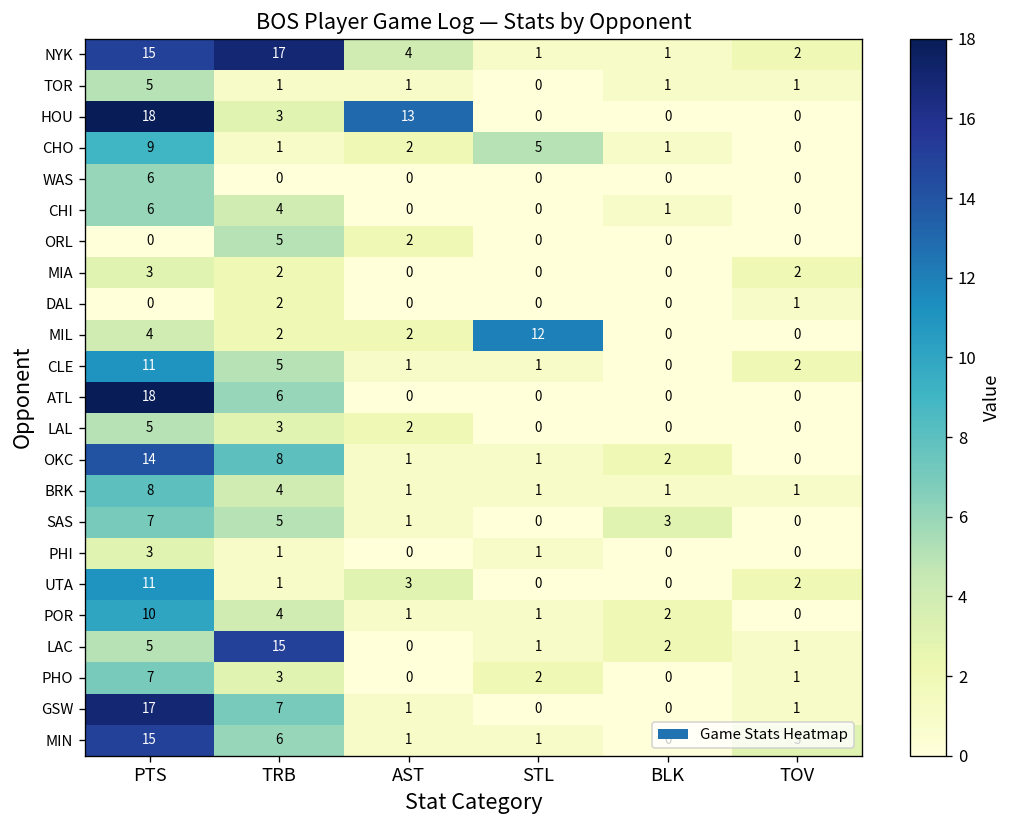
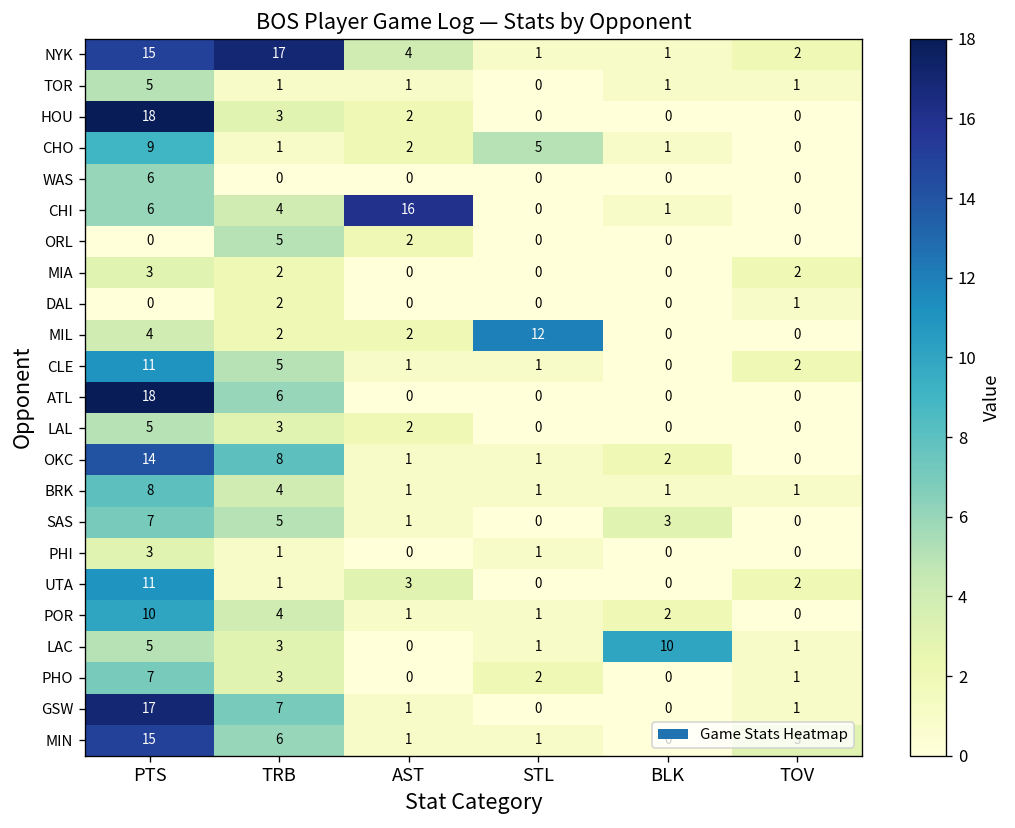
HOU, AST: 13 -> 2
CHI, AST: 0 -> 16
LAC, TRB: 15 -> 3
LAC, BLK: 2 -> 10
